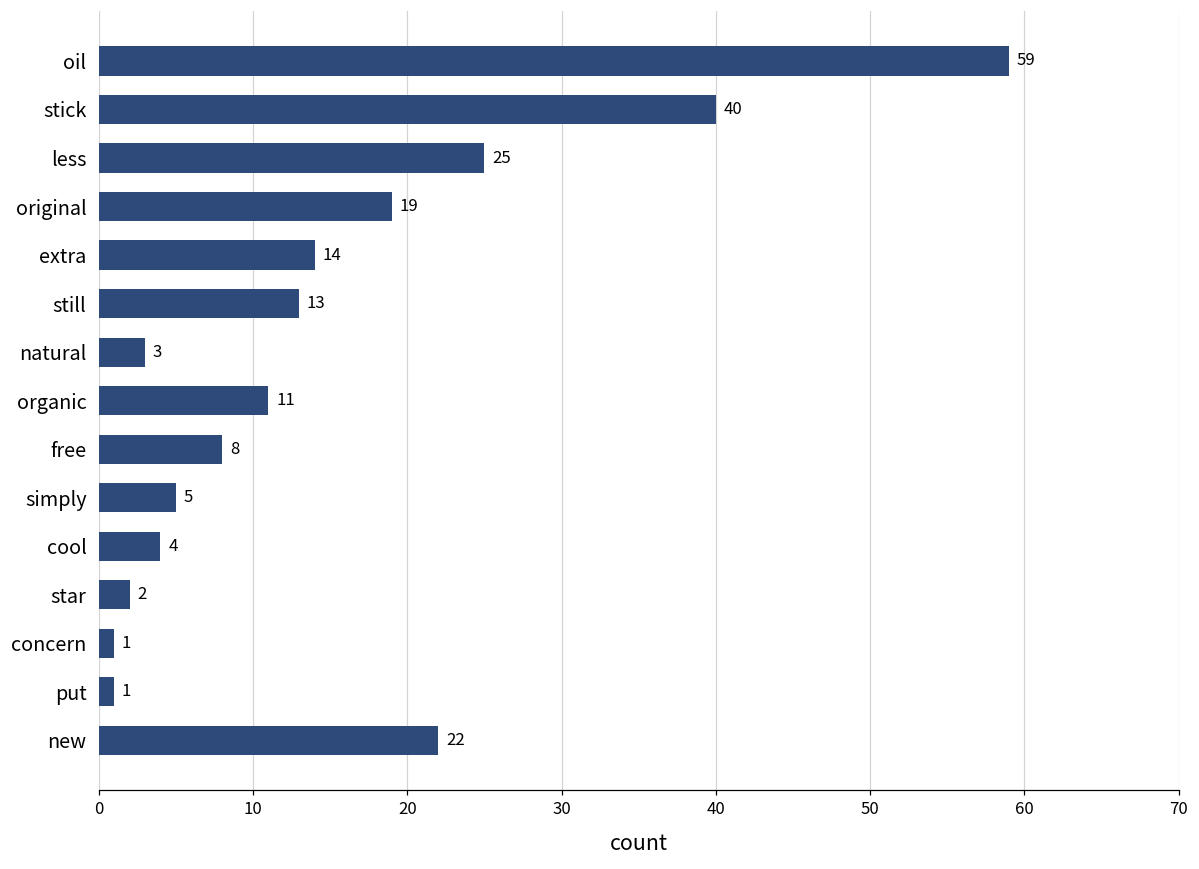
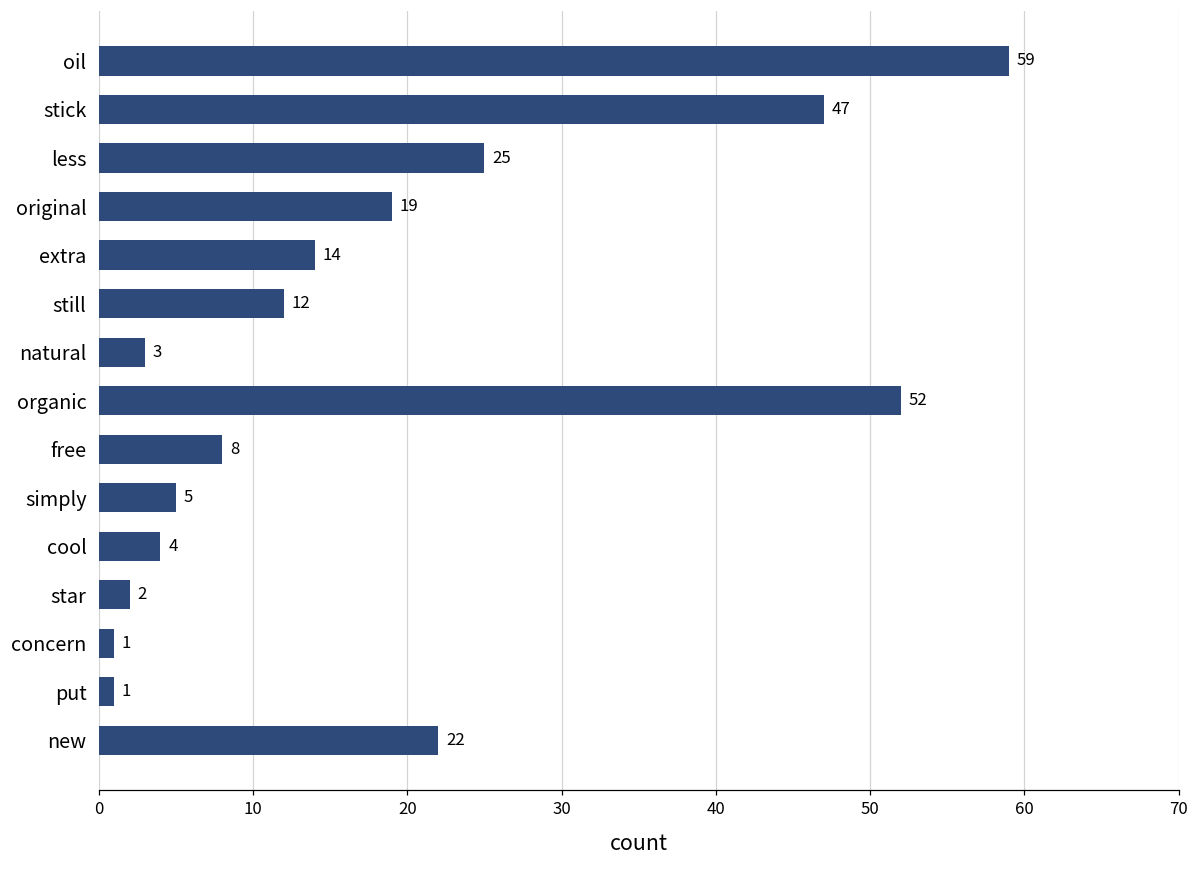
stick: 40 -> 47
still: 13 -> 12
organic: 11 -> 52
